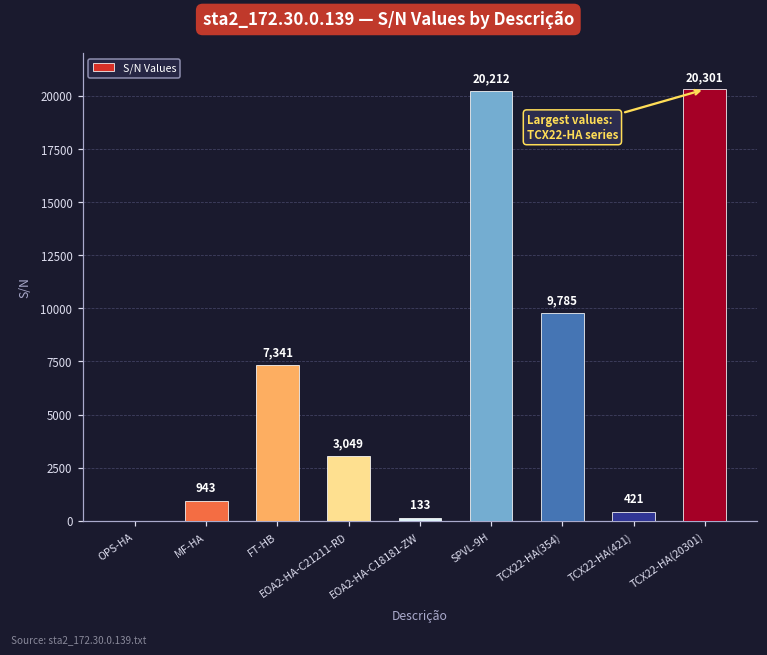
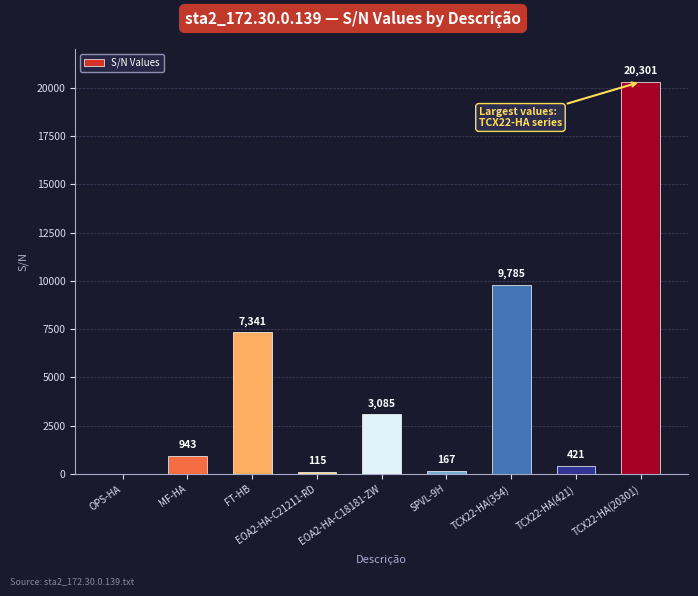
EOA2-HA-C21211-RD: 3,049 -> 115
EOA2-HA-C18181-ZW: 133 -> 3,085
SPVL-9H: 20,212 -> 167
